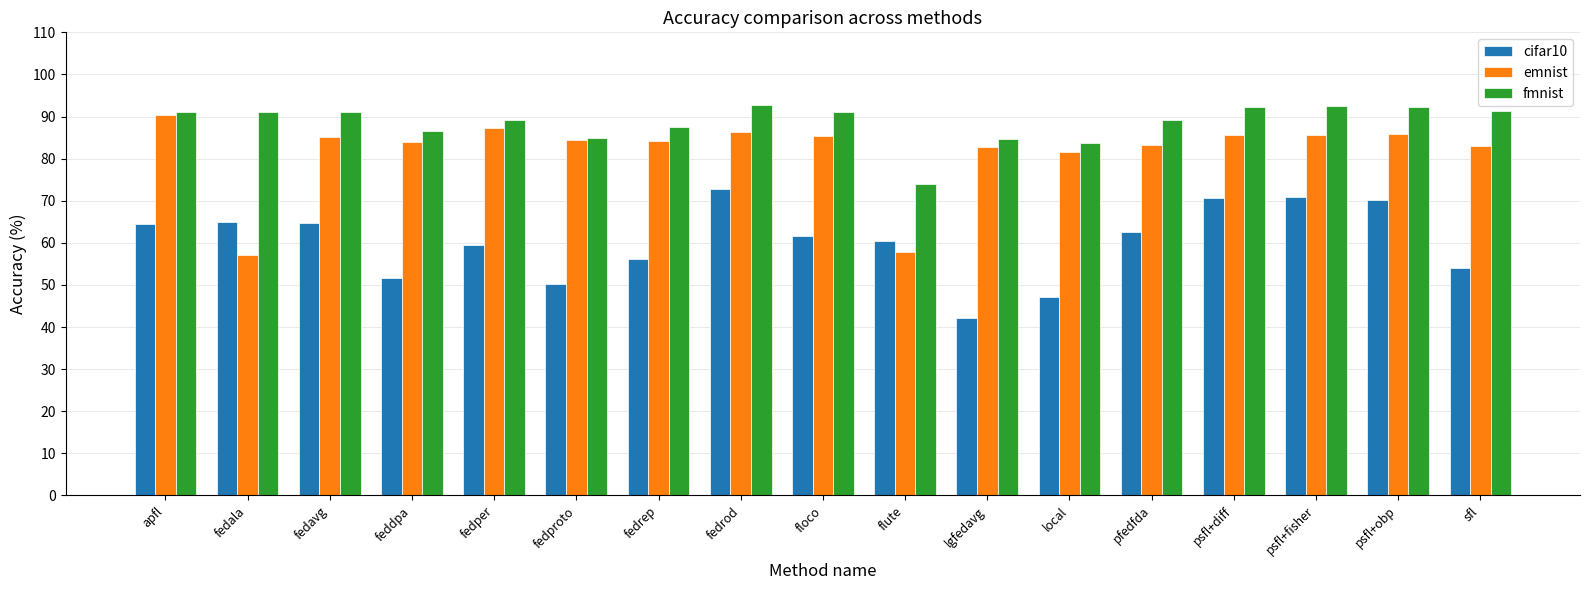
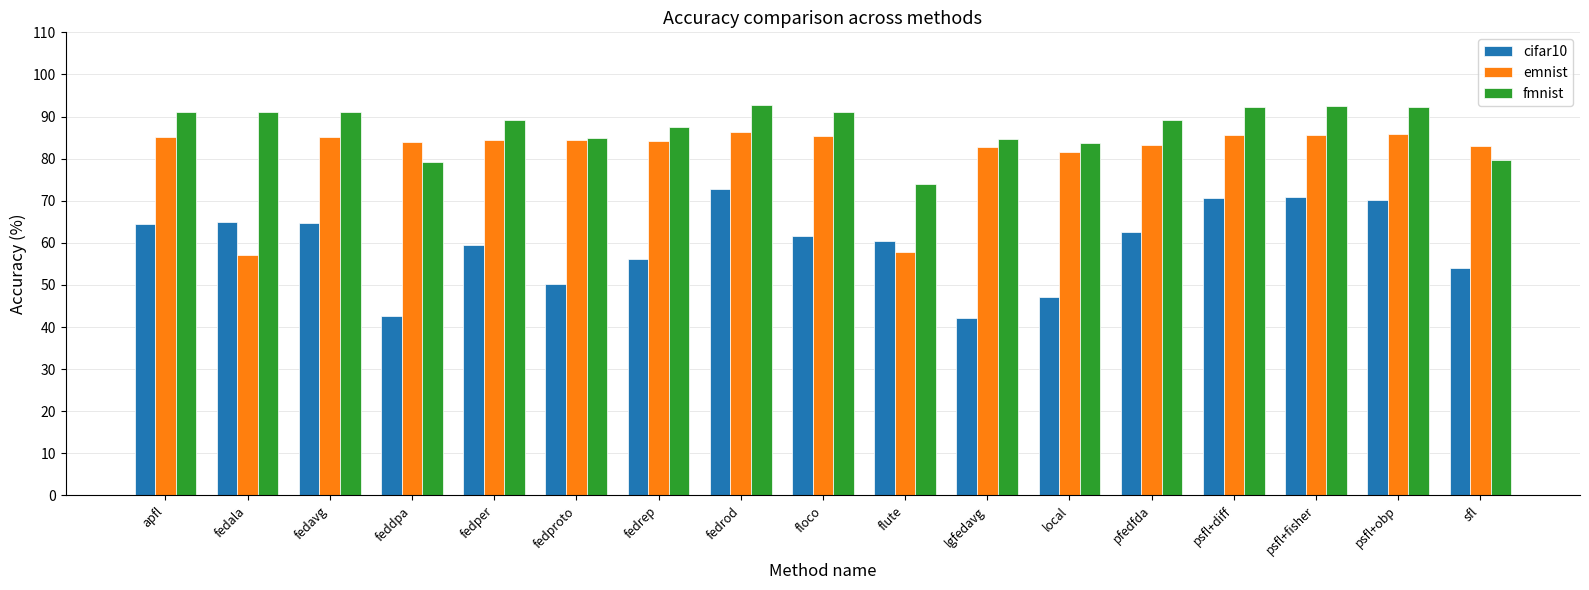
emnist, apfl: 90 -> 85
cifar10, feddpa: 52 -> 43
fmnist, feddpa: 86 -> 79
emnist, fedper: 87 -> 85
fmnist, sfl: 91 -> 80
